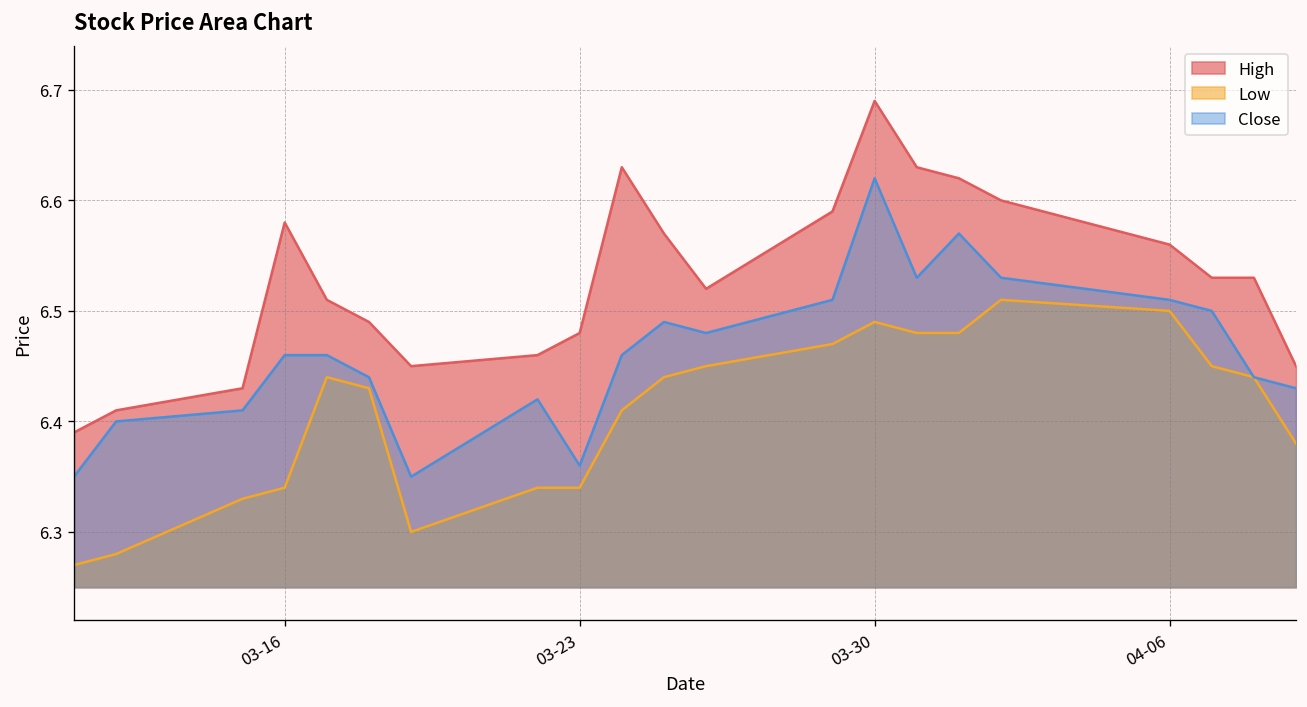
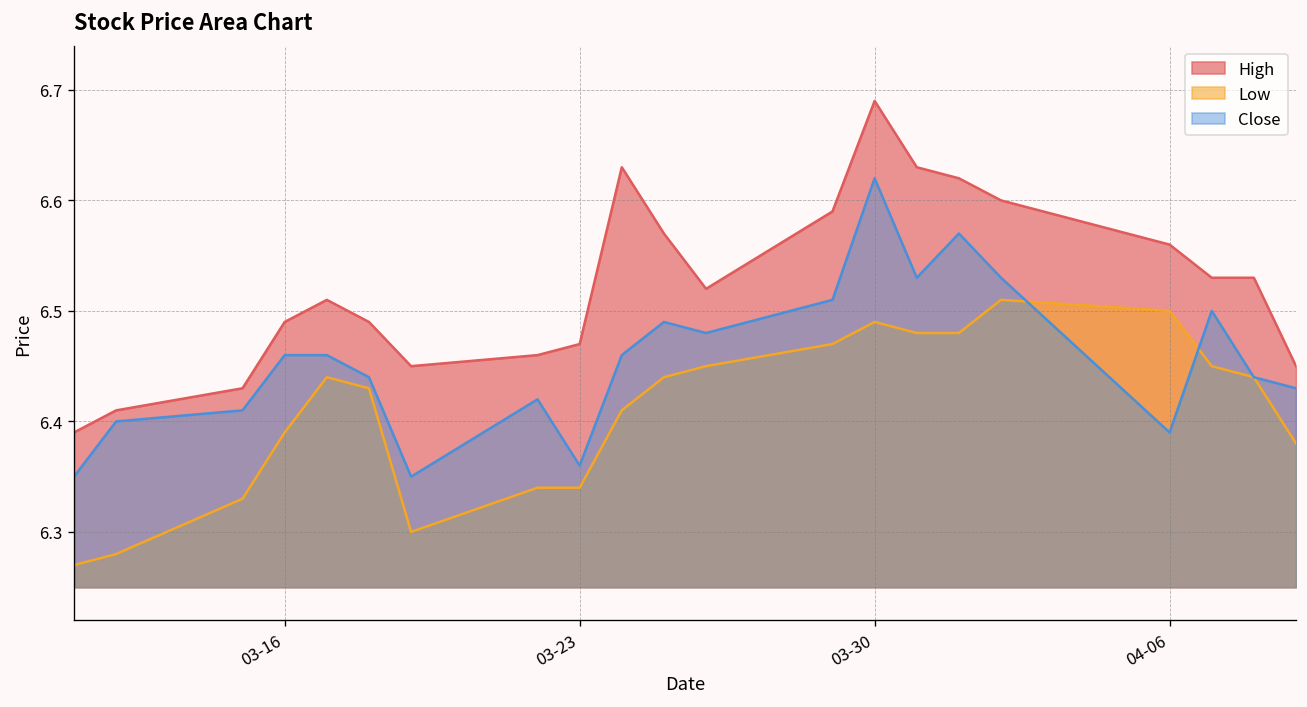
High, 03-16: 6.58 -> 6.49
Low, 03-16: 6.34 -> 6.39
High, 03-23: 6.48 -> 6.47
Close, 04-06: 6.51 -> 6.39
